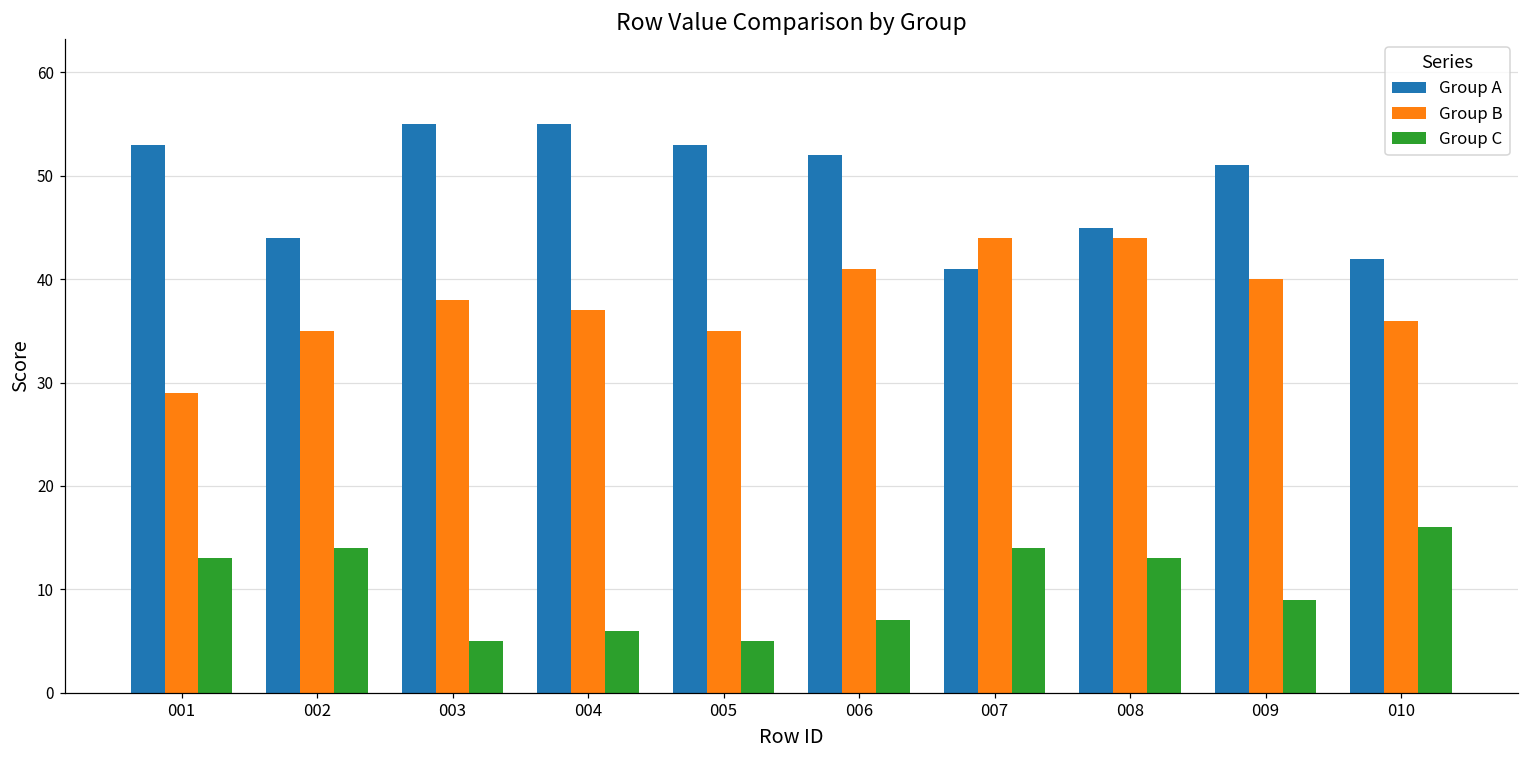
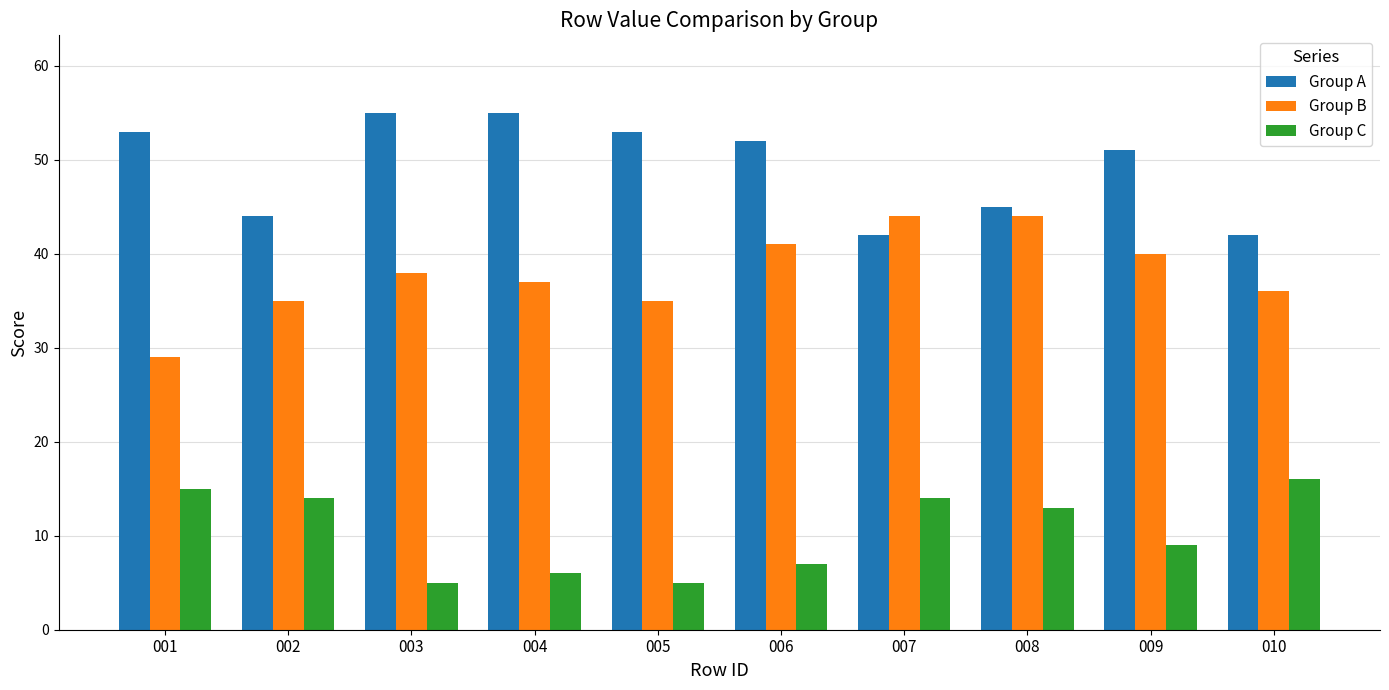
Group C, 001: 13 -> 15
Group A, 007: 41 -> 42
